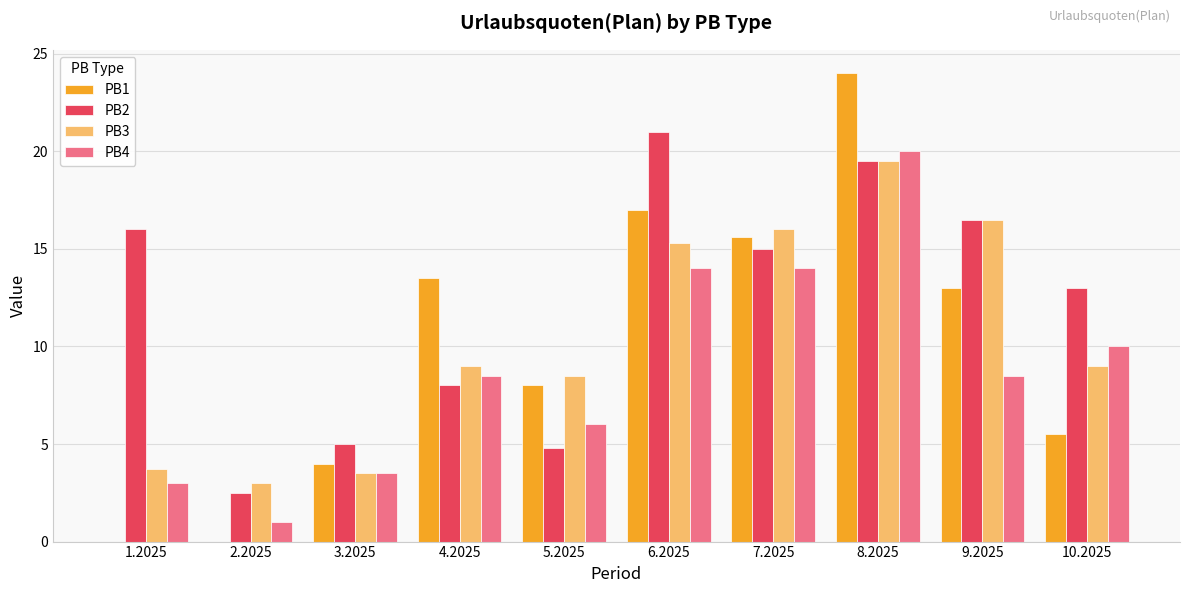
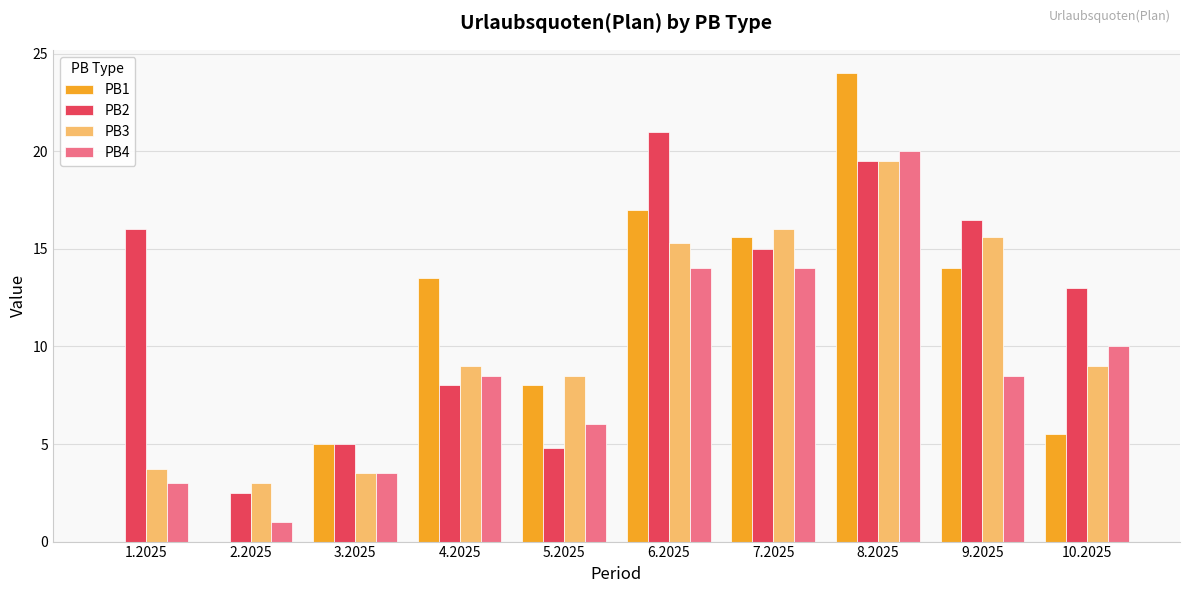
PB1, 3.2025: 4 -> 5
PB1, 9.2025: 13 -> 14
PB3, 9.2025: 16.5 -> 15.6
